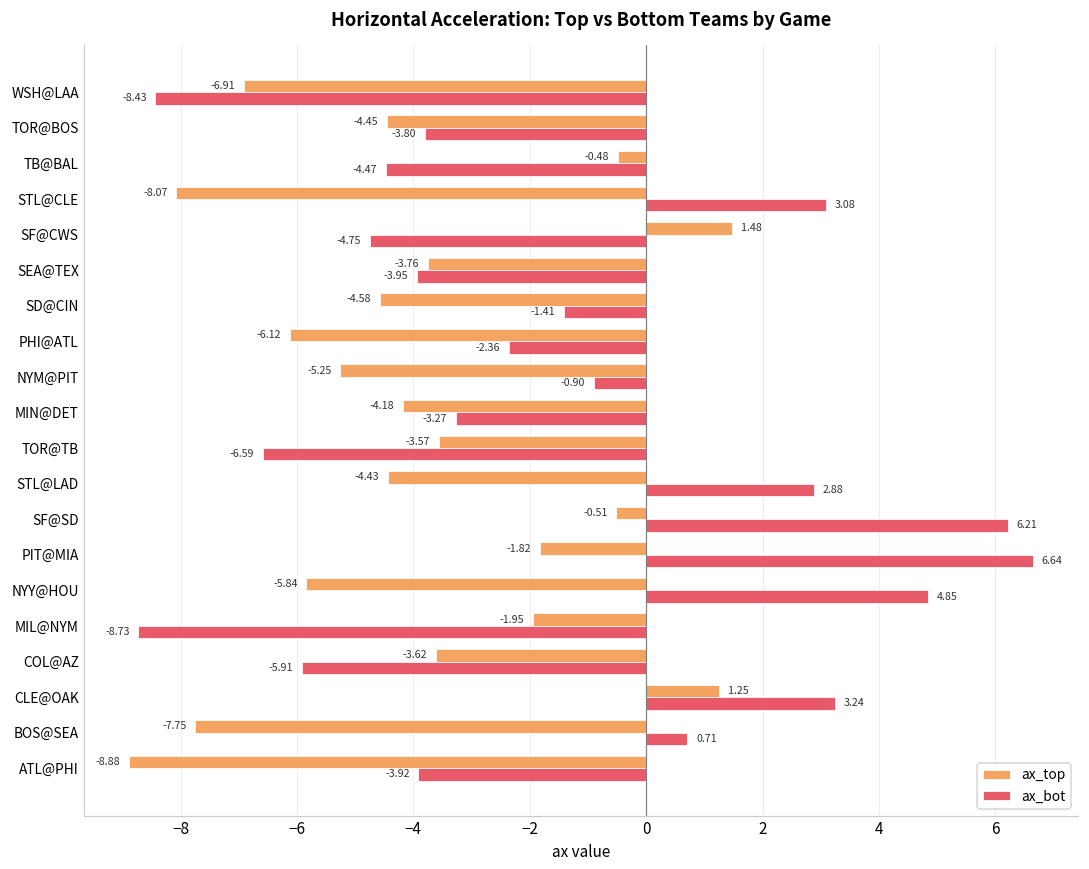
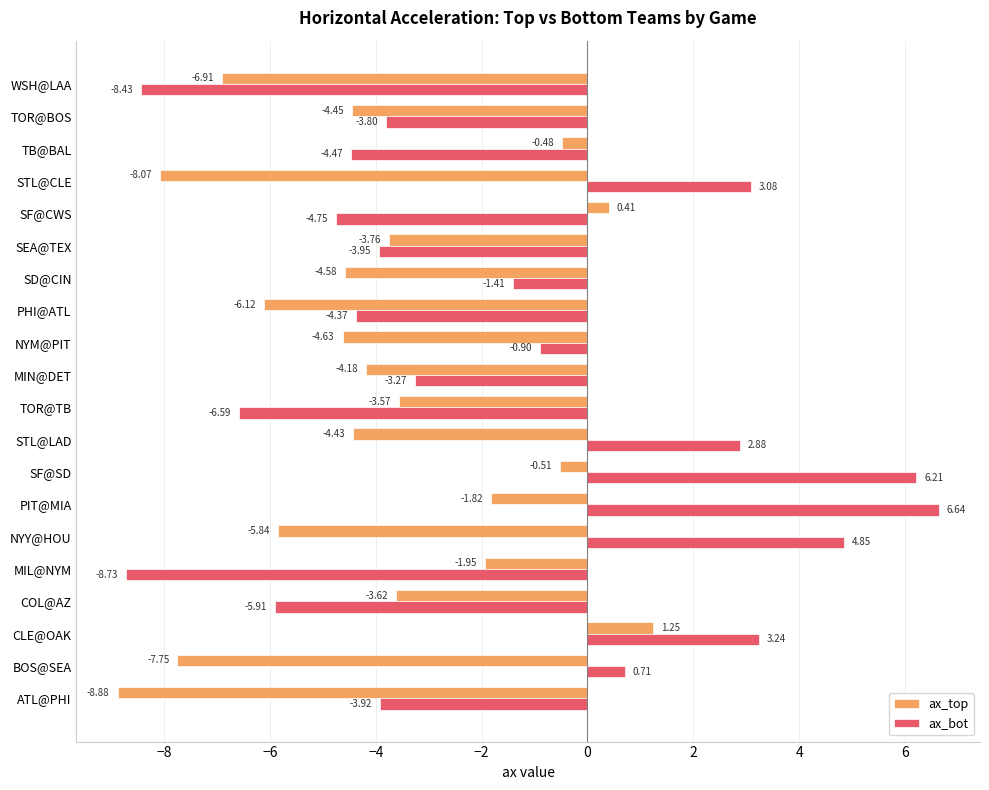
ax_top, SF@CWS: 1.48 -> 0.41
ax_bot, PHI@ATL: -2.36 -> -4.37
ax_top, NYM@PIT: -5.25 -> -4.63
